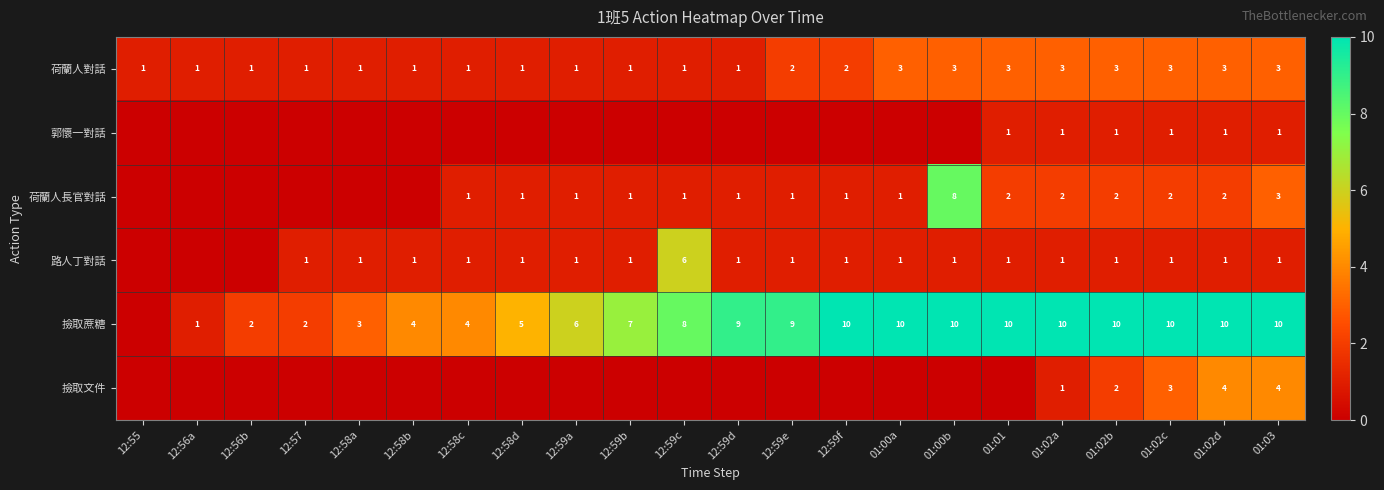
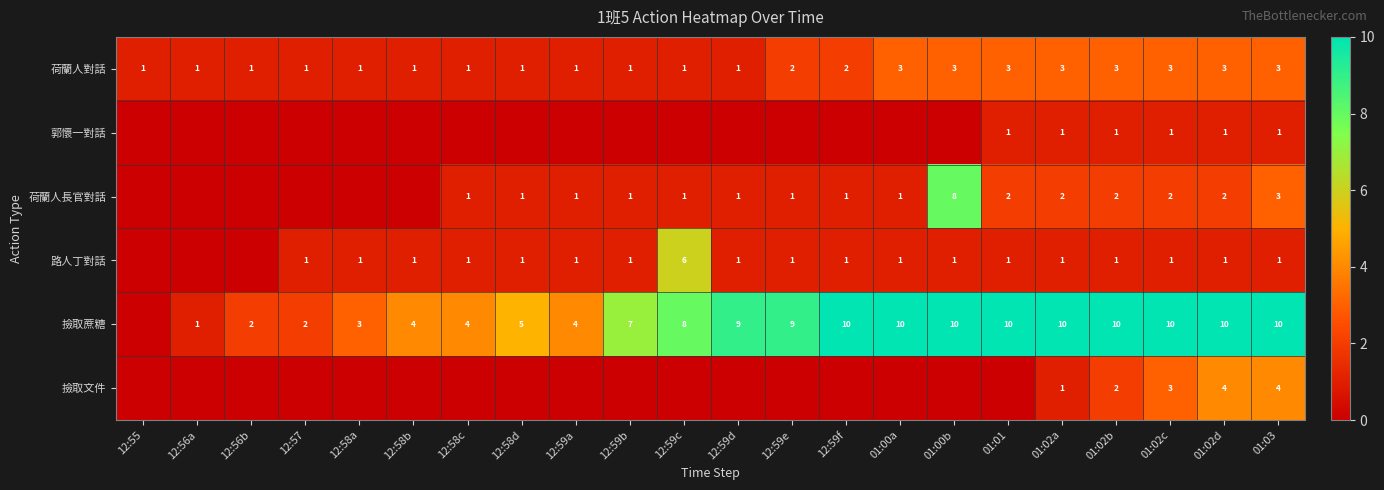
撿取蔗糖, 12:59a: 6 -> 4
